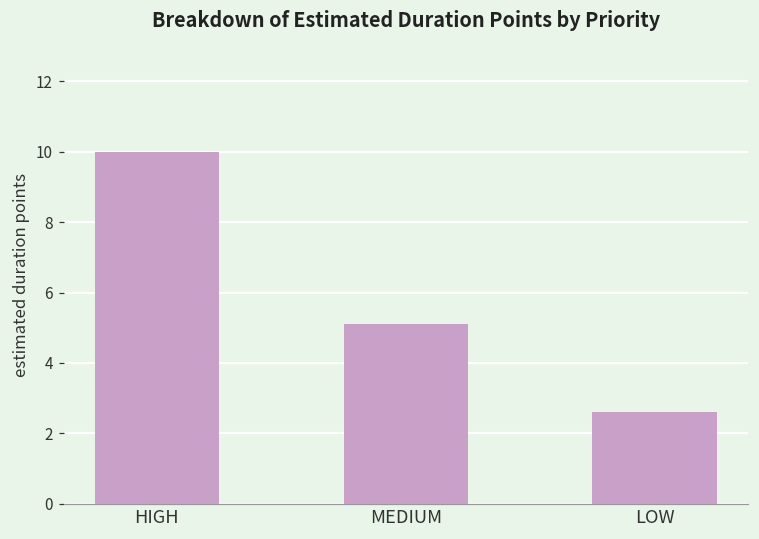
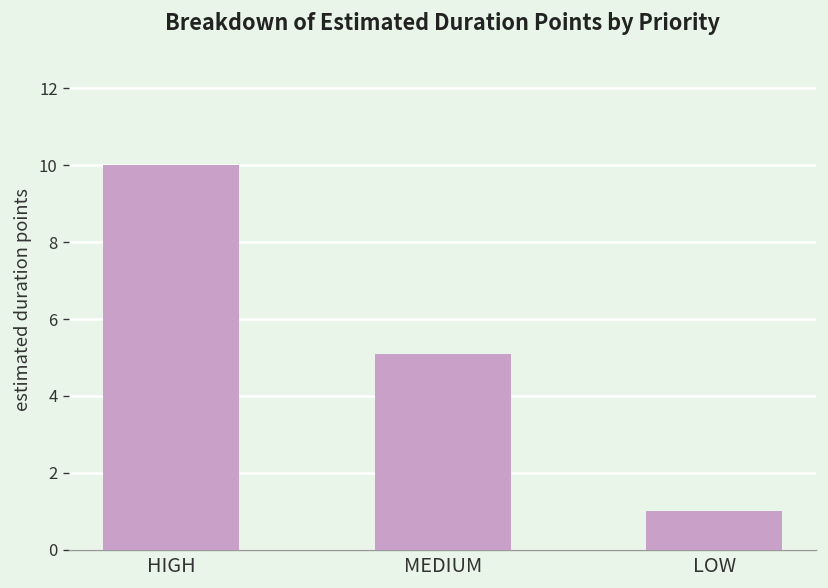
LOW: 2.6 -> 1.0
